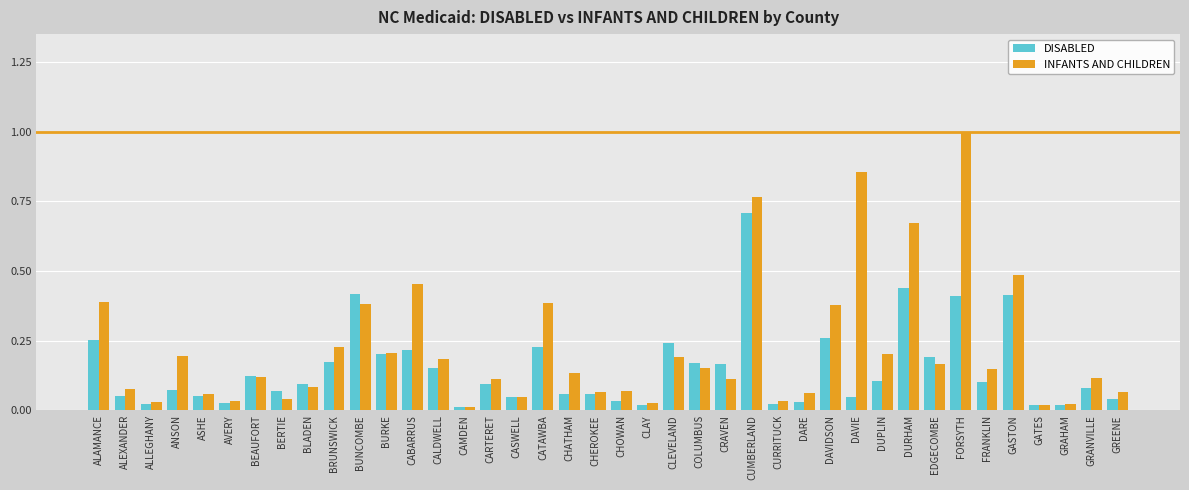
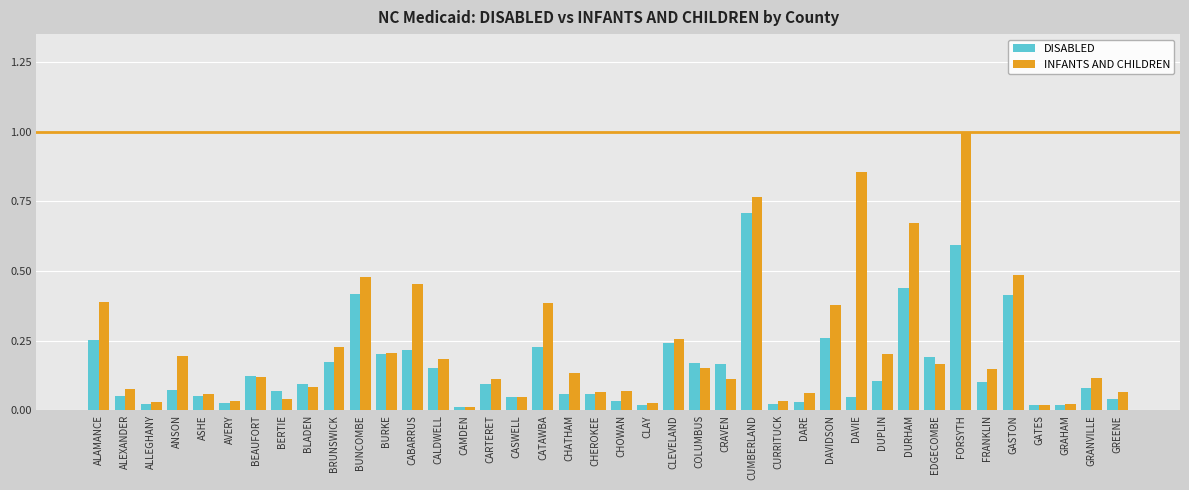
INFANTS AND CHILDREN, BUNCOMBE: 0.38 -> 0.48
INFANTS AND CHILDREN, CLEVELAND: 0.19 -> 0.26
DISABLED, FORSYTH: 0.41 -> 0.59
